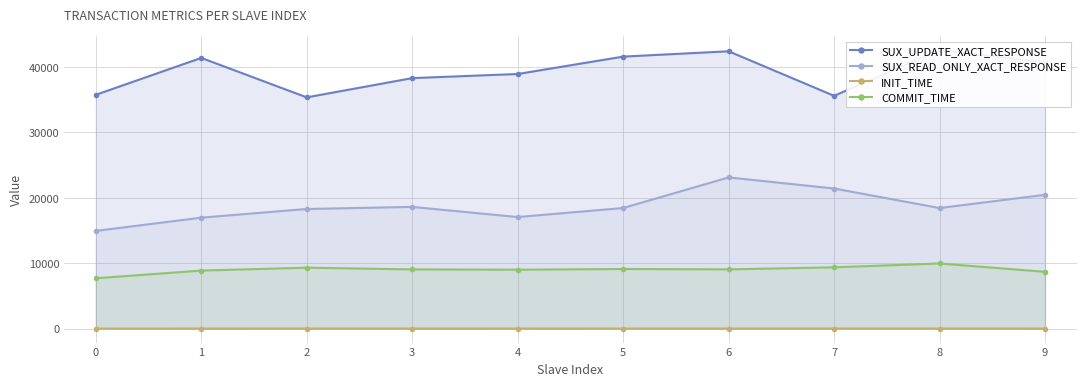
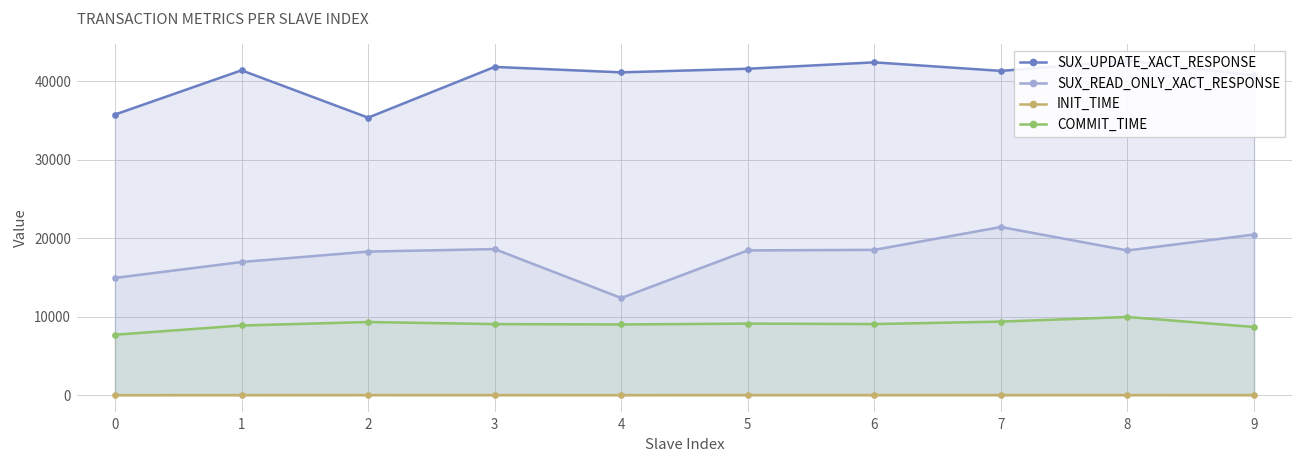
SUX_UPDATE_XACT_RESPONSE, 3: 38000 -> 42000
SUX_UPDATE_XACT_RESPONSE, 4: 39000 -> 41000
SUX_READ_ONLY_XACT_RESPONSE, 4: 17000 -> 12000
SUX_READ_ONLY_XACT_RESPONSE, 6: 23000 -> 19000
SUX_UPDATE_XACT_RESPONSE, 7: 36000 -> 41000
